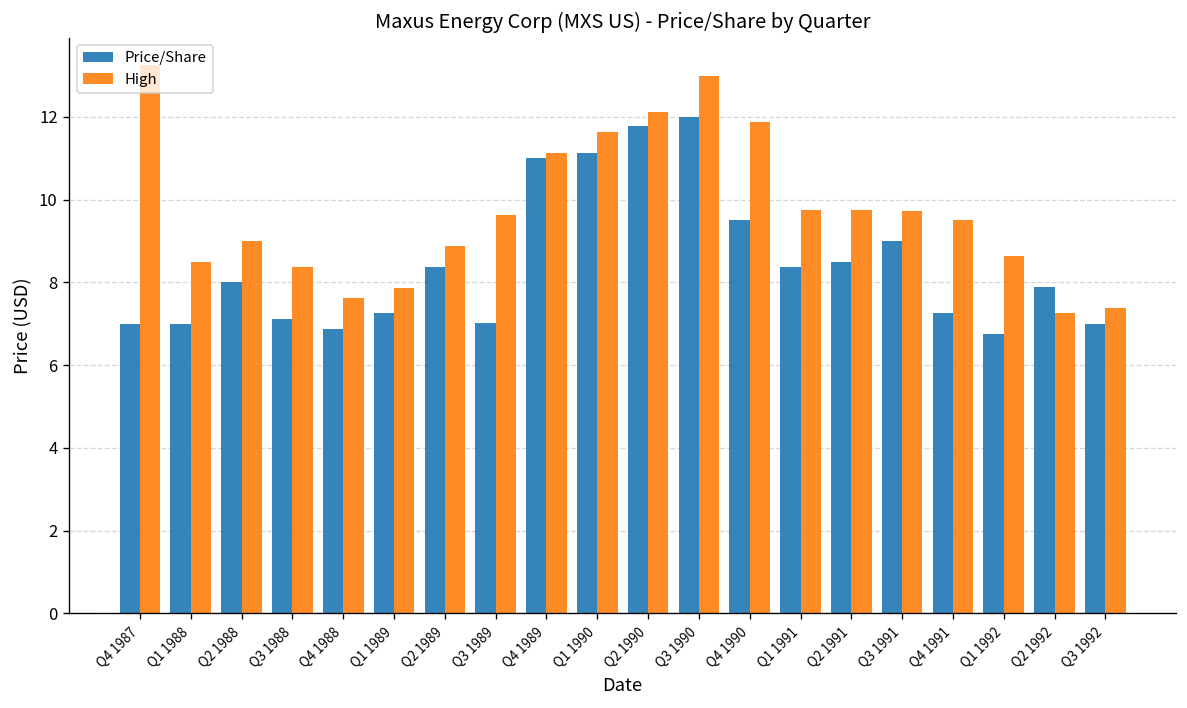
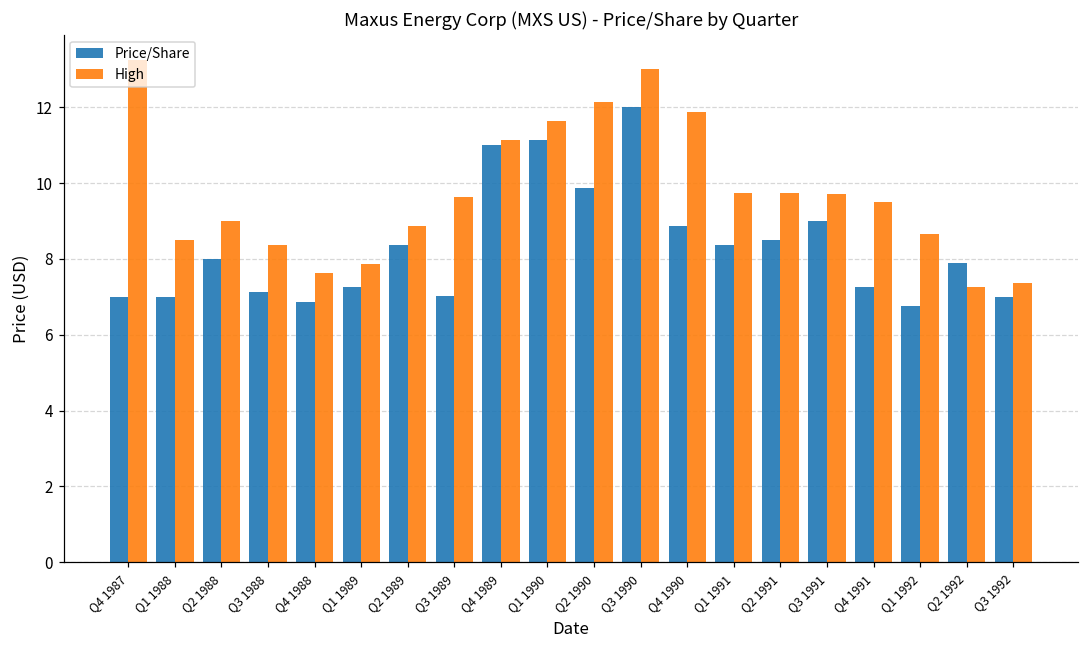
Price/Share, Q2 1990: 11.8 -> 9.9
Price/Share, Q4 1990: 9.5 -> 8.9
